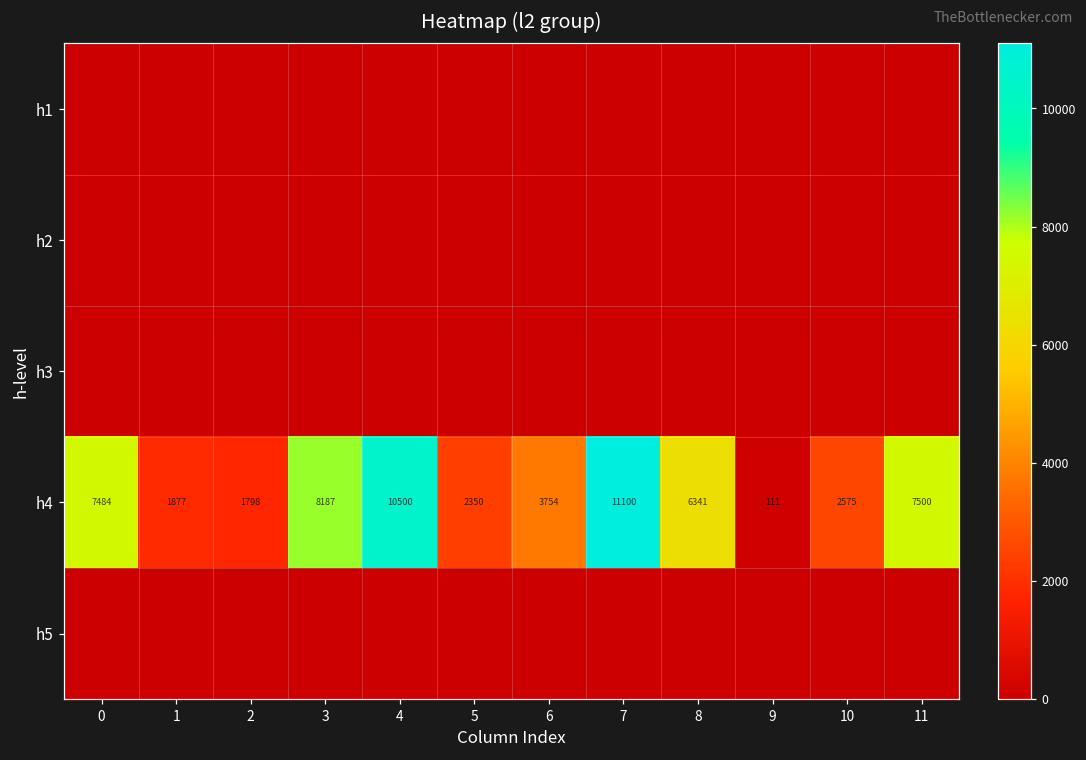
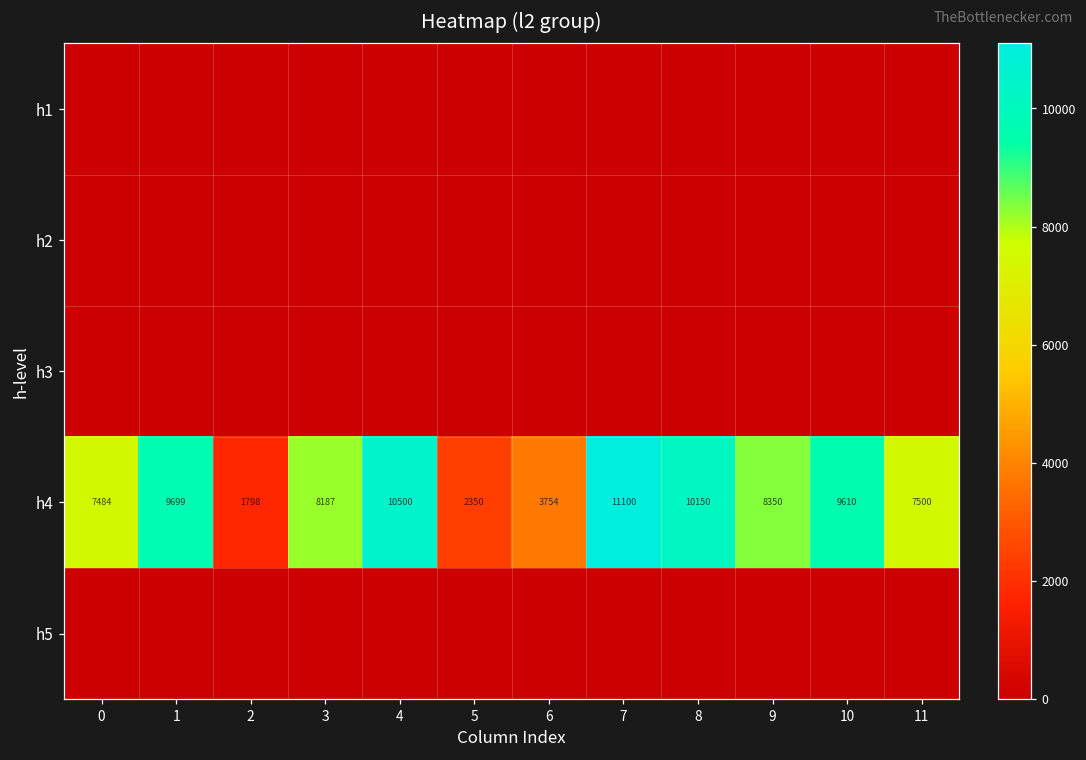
h4, 1: 1877 -> 9699
h4, 8: 6341 -> 10150
h4, 9: 111 -> 8350
h4, 10: 2575 -> 9610
